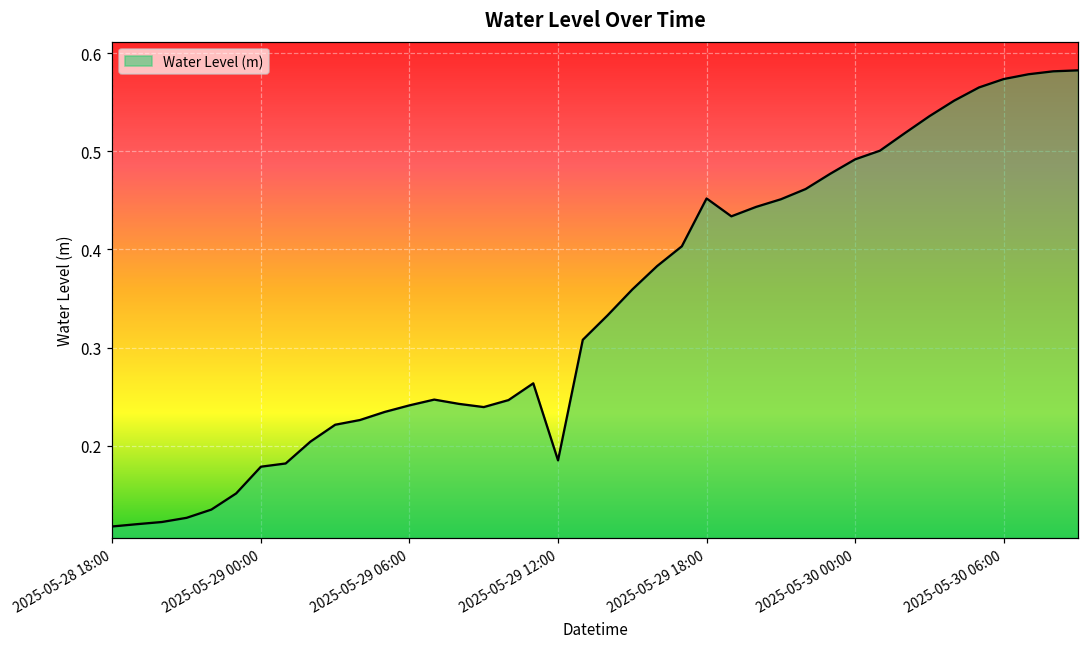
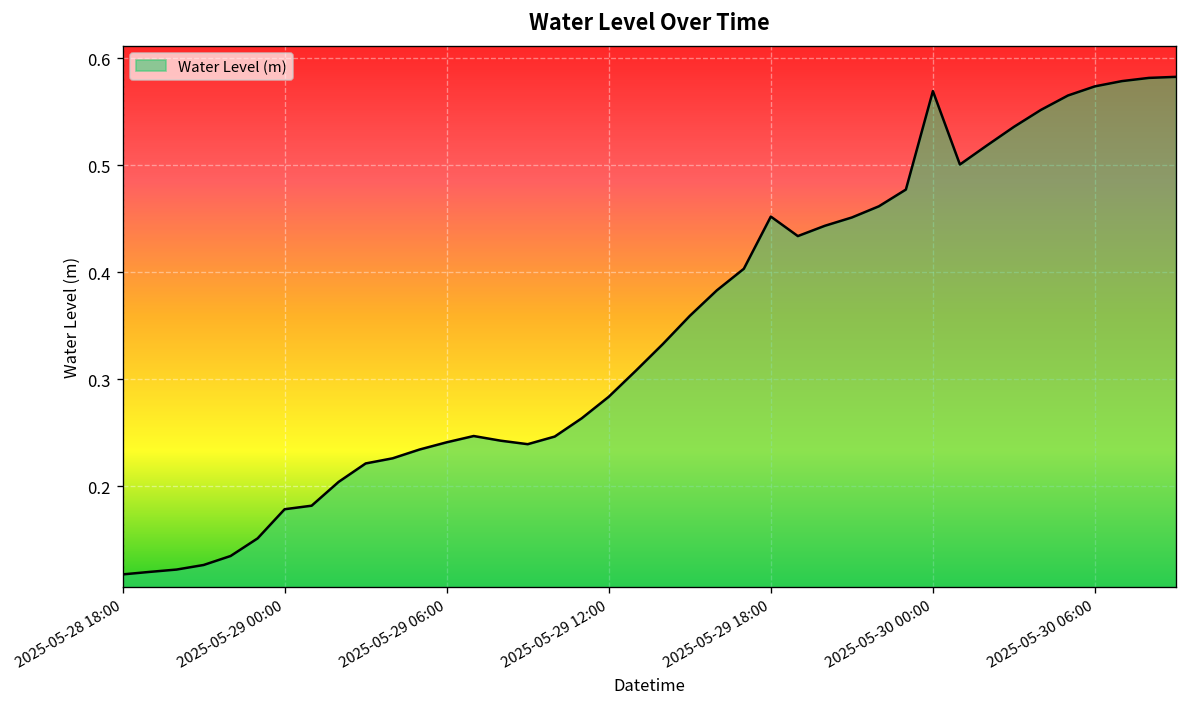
2025-05-29 12:00: 0.19 -> 0.28
2025-05-30 00:00: 0.49 -> 0.57
